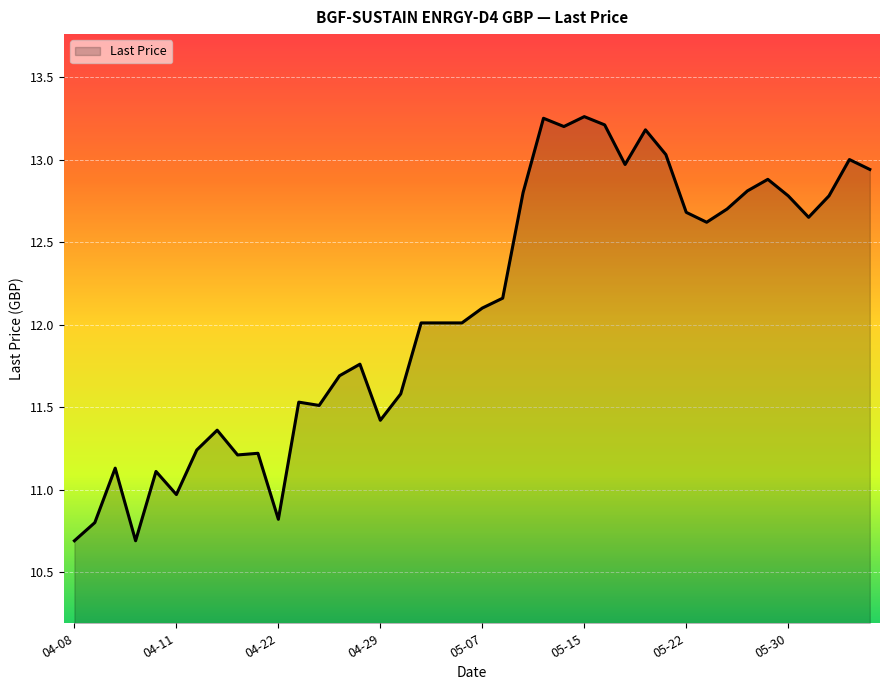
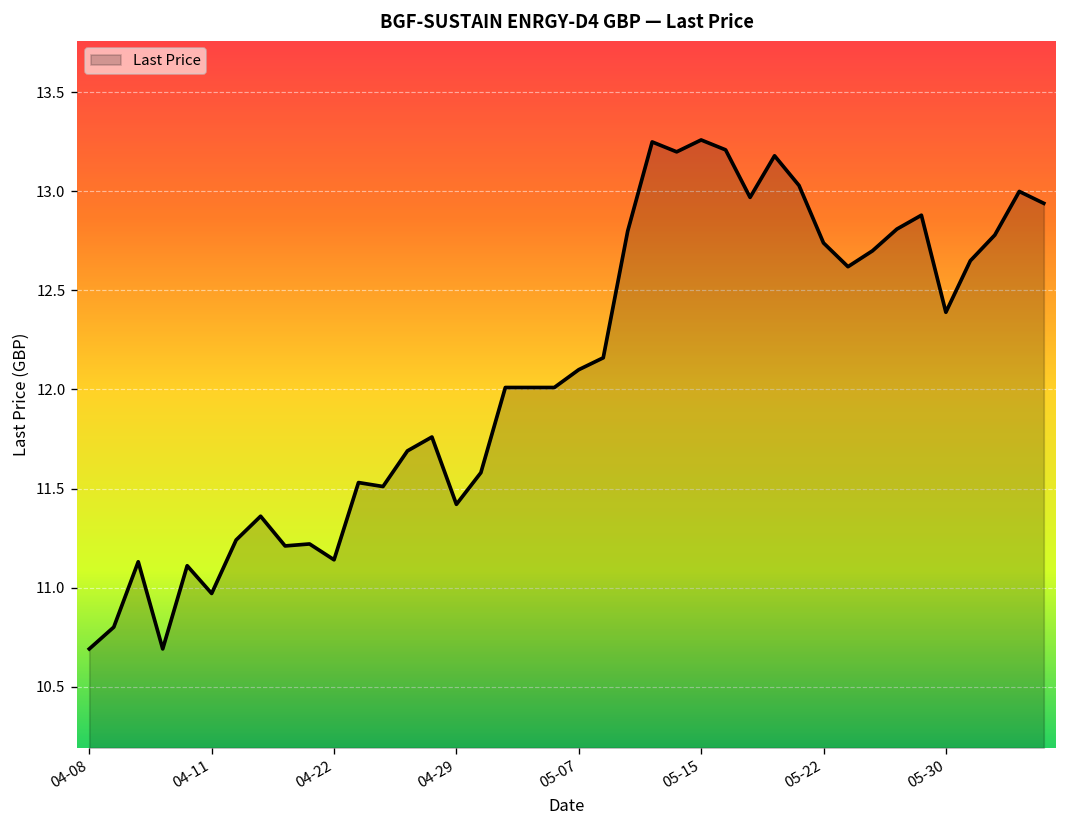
04-22: 10.82 -> 11.14
05-22: 12.68 -> 12.74
05-30: 12.78 -> 12.39
